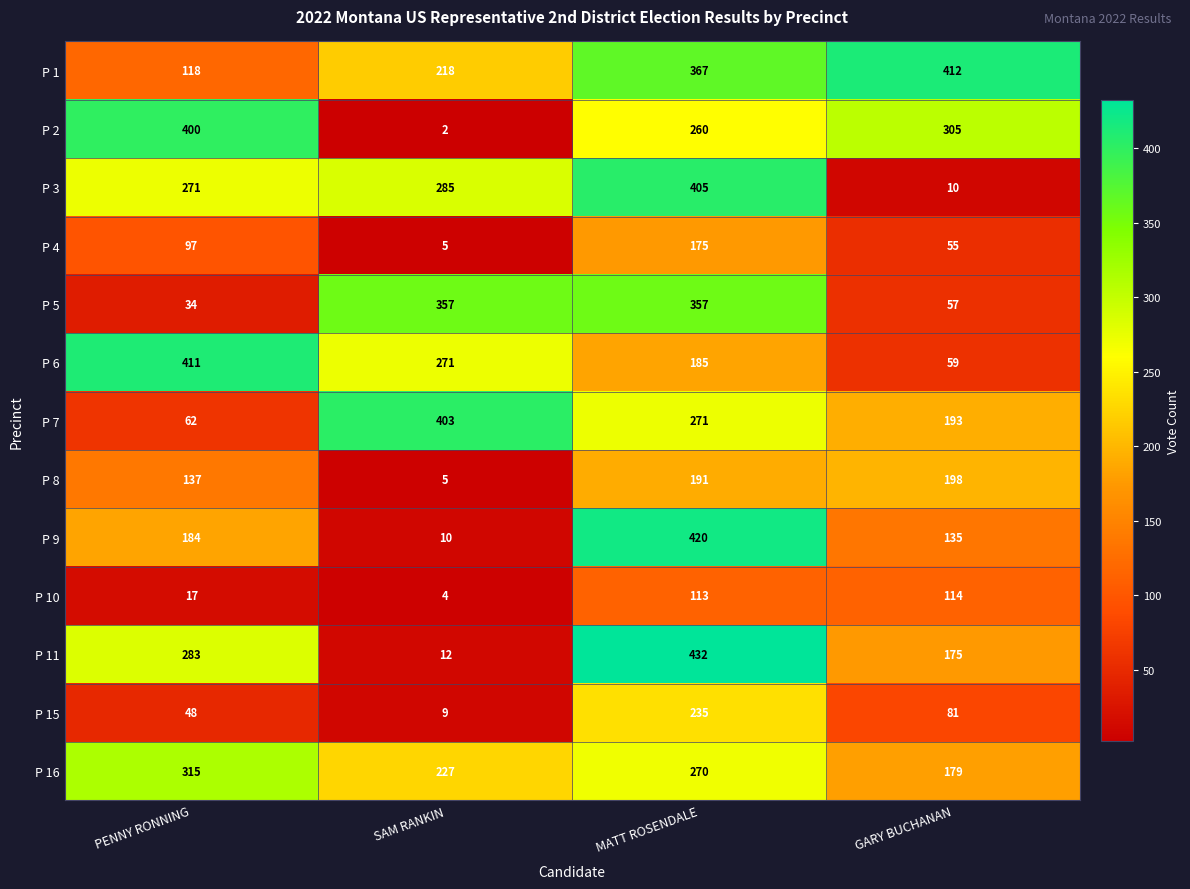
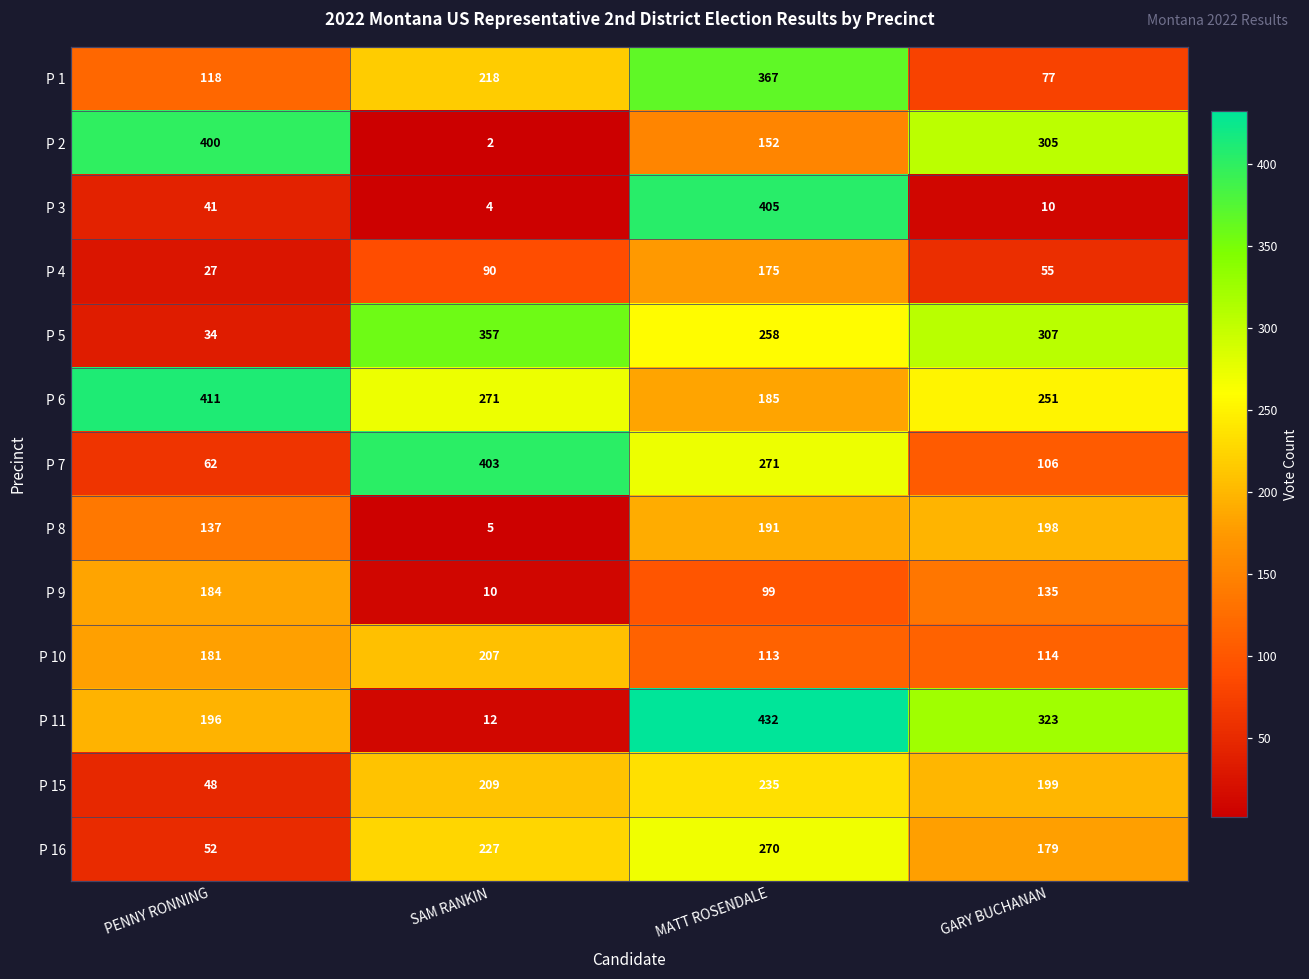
P 1, GARY BUCHANAN: 412 -> 77
P 2, MATT ROSENDALE: 260 -> 152
P 3, PENNY RONNING: 271 -> 41
P 3, SAM RANKIN: 285 -> 4
P 4, PENNY RONNING: 97 -> 27
P 4, SAM RANKIN: 5 -> 90
P 5, MATT ROSENDALE: 357 -> 258
P 5, GARY BUCHANAN: 57 -> 307
P 6, GARY BUCHANAN: 59 -> 251
P 7, GARY BUCHANAN: 193 -> 106
P 9, MATT ROSENDALE: 420 -> 99
P 10, PENNY RONNING: 17 -> 181
P 10, SAM RANKIN: 4 -> 207
P 11, PENNY RONNING: 283 -> 196
P 11, GARY BUCHANAN: 175 -> 323
P 15, SAM RANKIN: 9 -> 209
P 15, GARY BUCHANAN: 81 -> 199
P 16, PENNY RONNING: 315 -> 52
